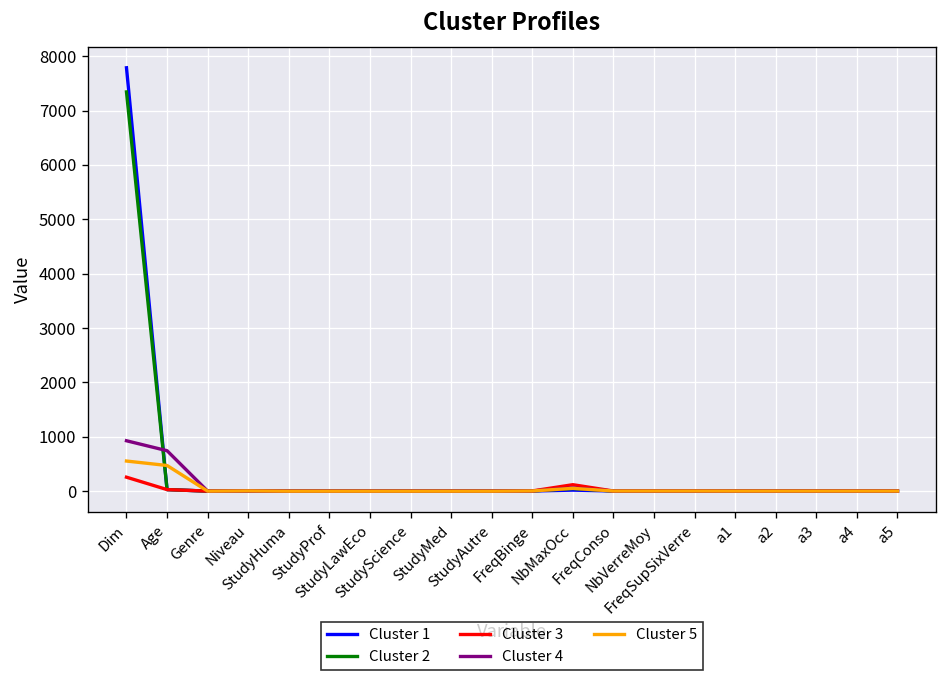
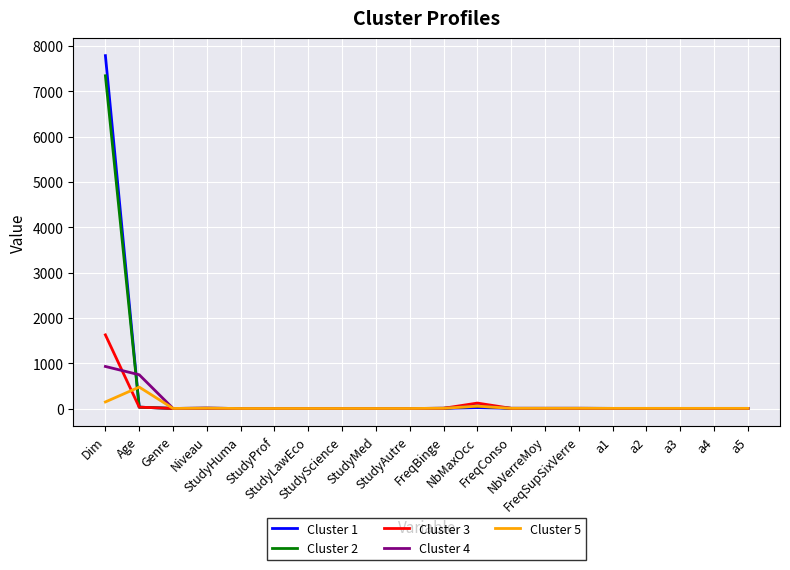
Cluster 3, Dim: 300 -> 1600
Cluster 5, Dim: 600 -> 100
